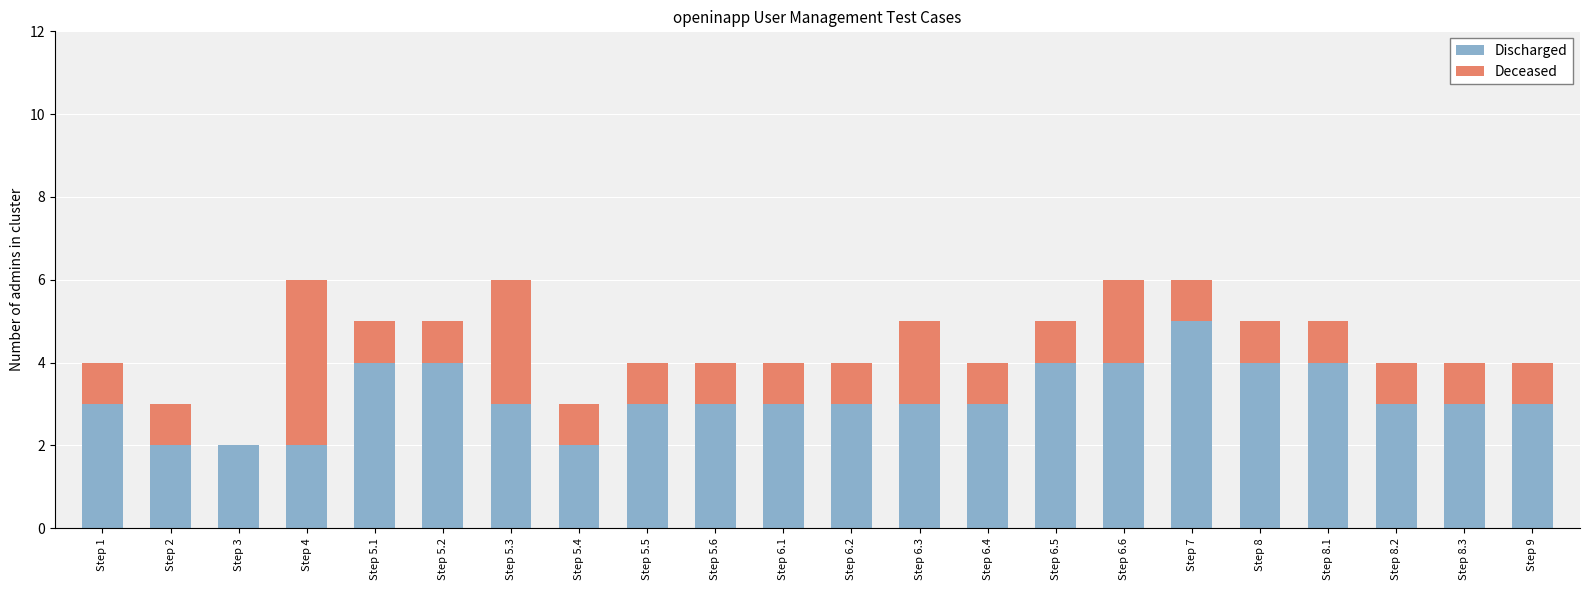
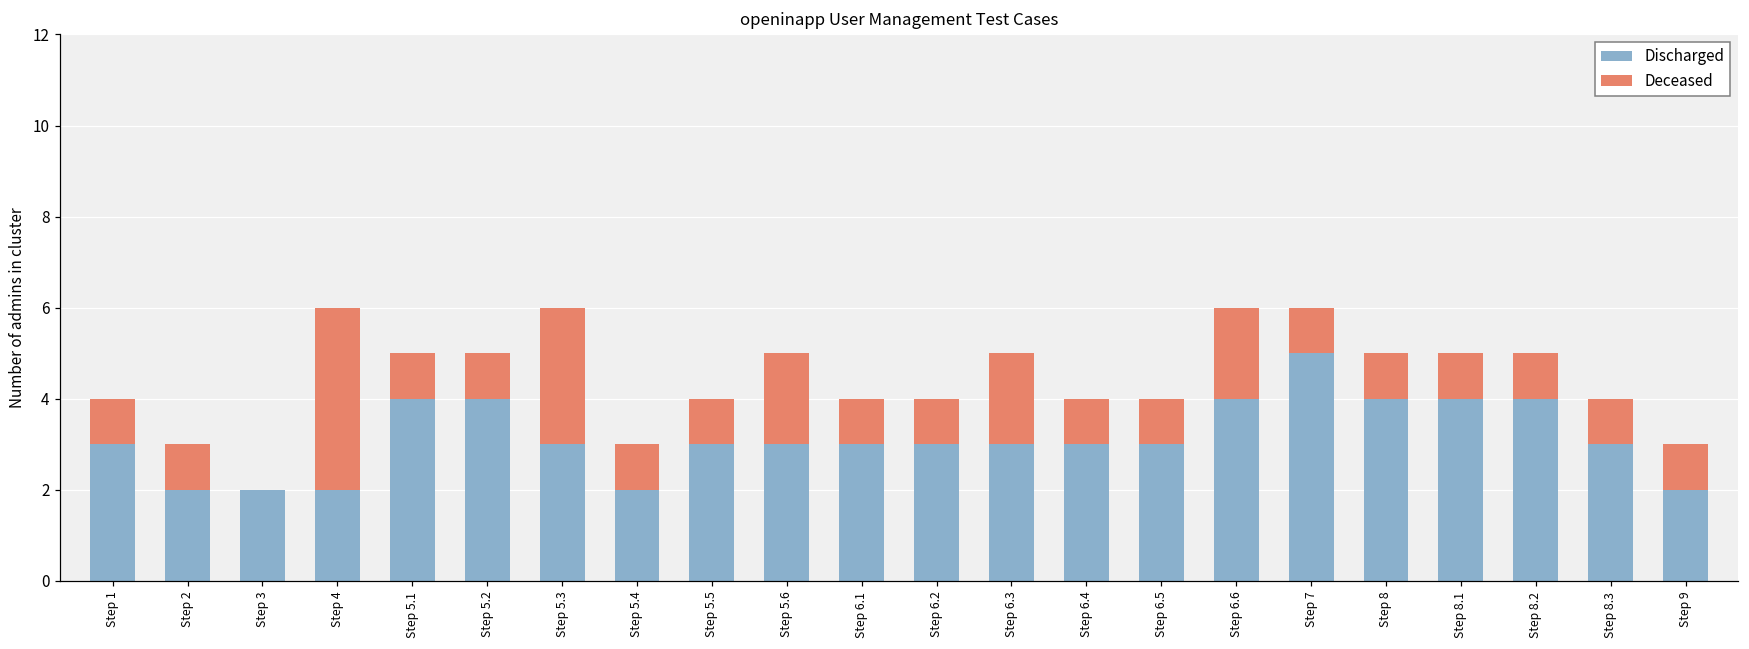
Deceased, Step 5.6: 1 -> 2
Discharged, Step 6.5: 4 -> 3
Discharged, Step 8.2: 3 -> 4
Discharged, Step 9: 3 -> 2
